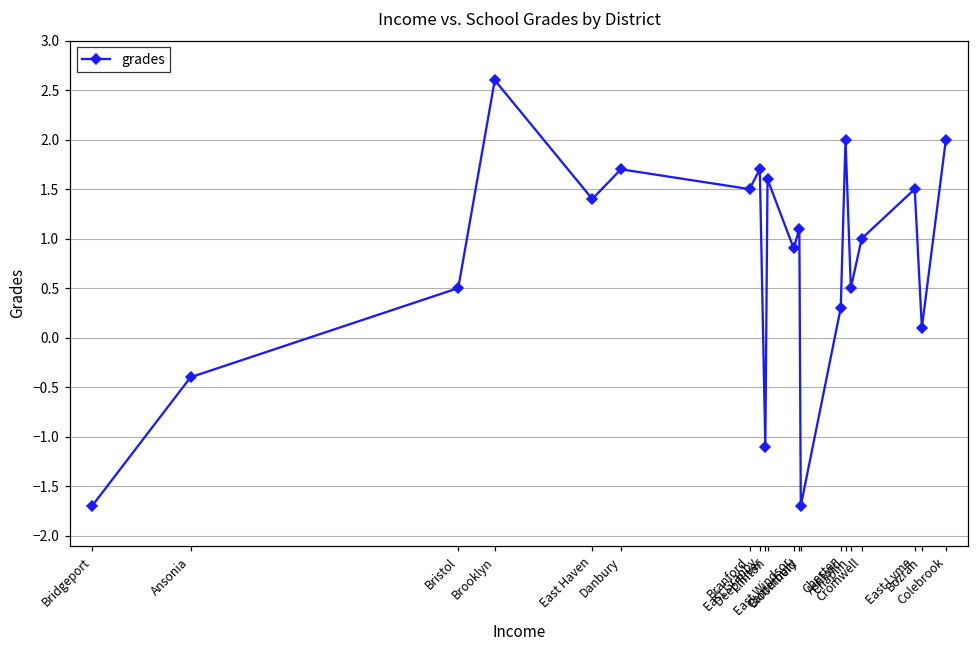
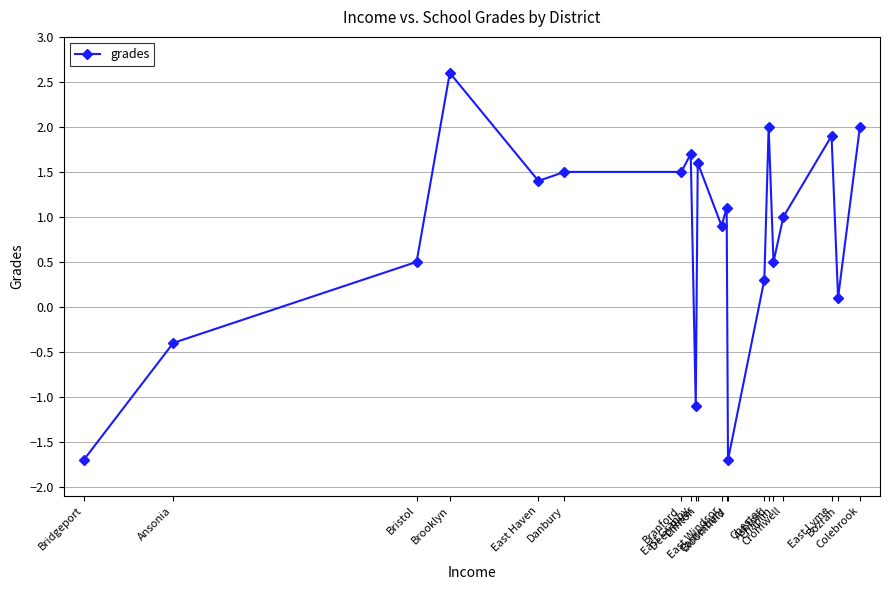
Danbury: 1.7 -> 1.5
East Lyme: 1.5 -> 1.9
